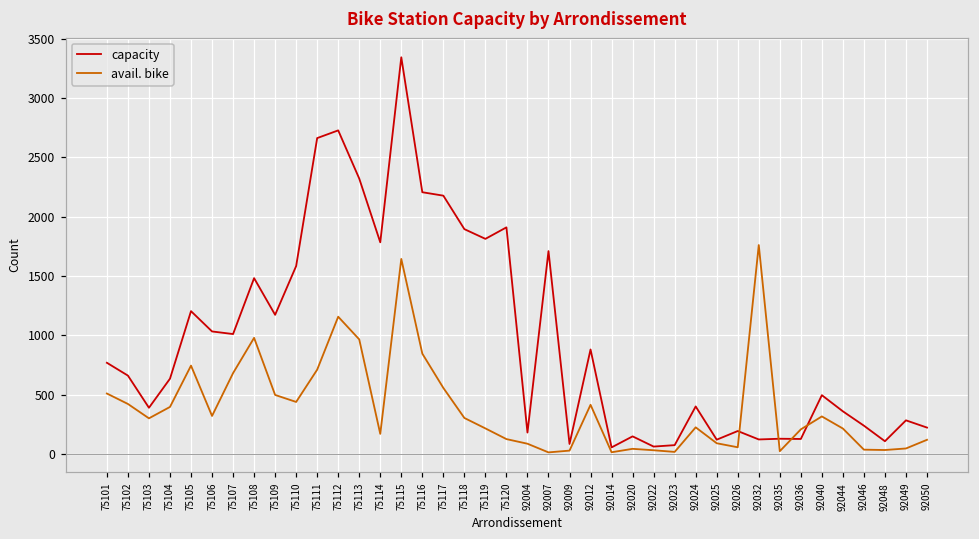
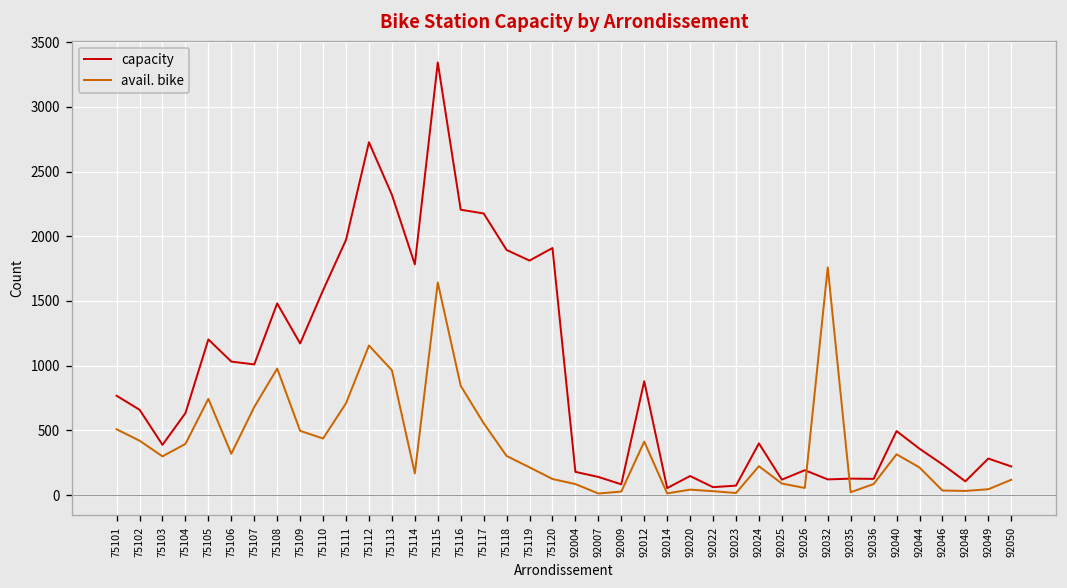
capacity, 75111: 2660 -> 1970
capacity, 92007: 1710 -> 140
avail. bike, 92036: 210 -> 90
